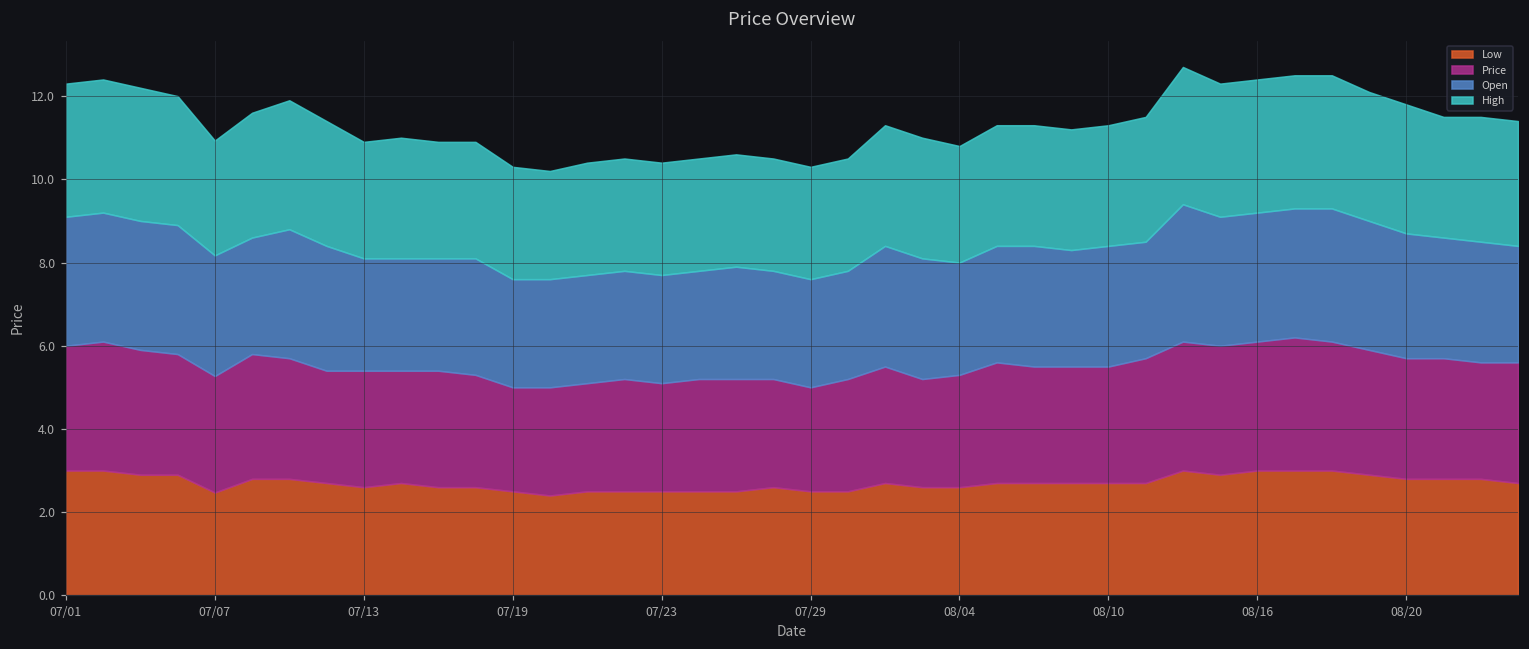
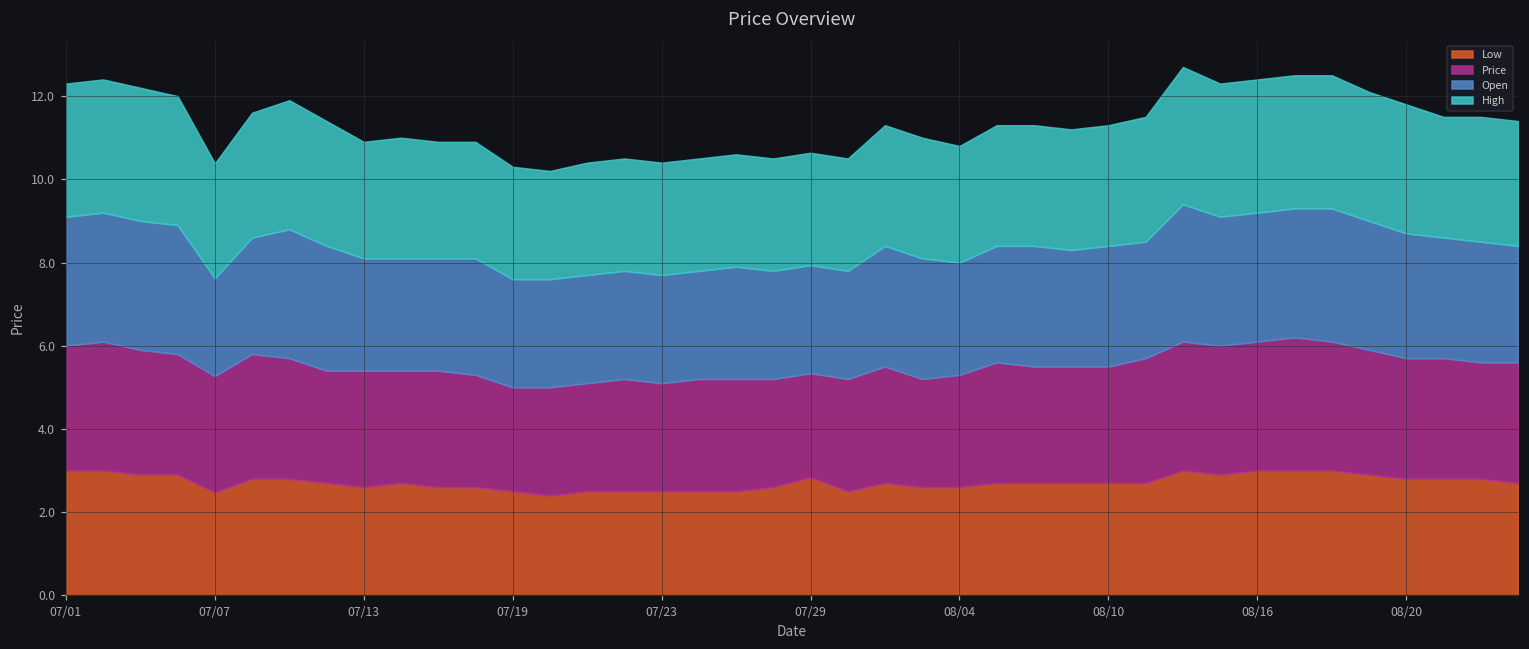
Open, 07/07: 2.9 -> 2.3
Low, 07/29: 2.5 -> 2.8
